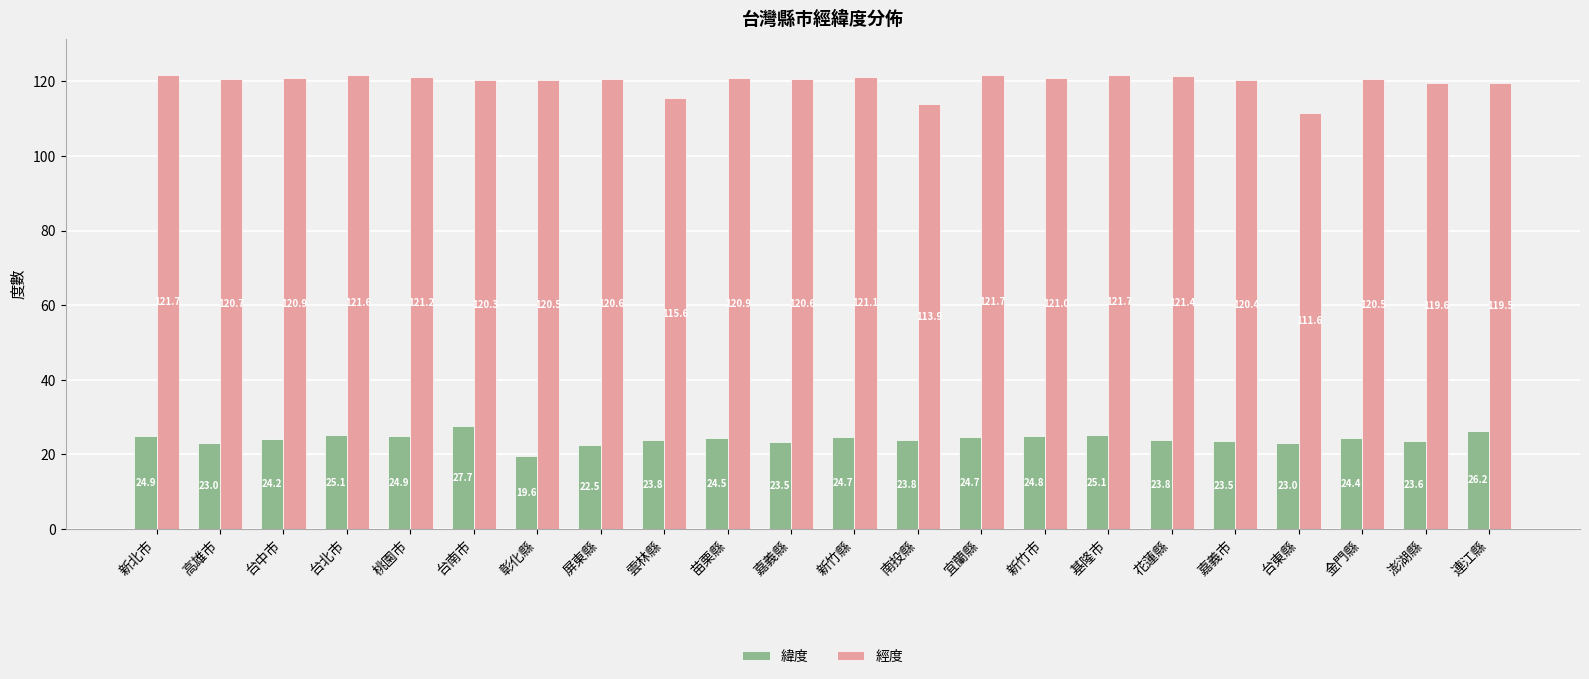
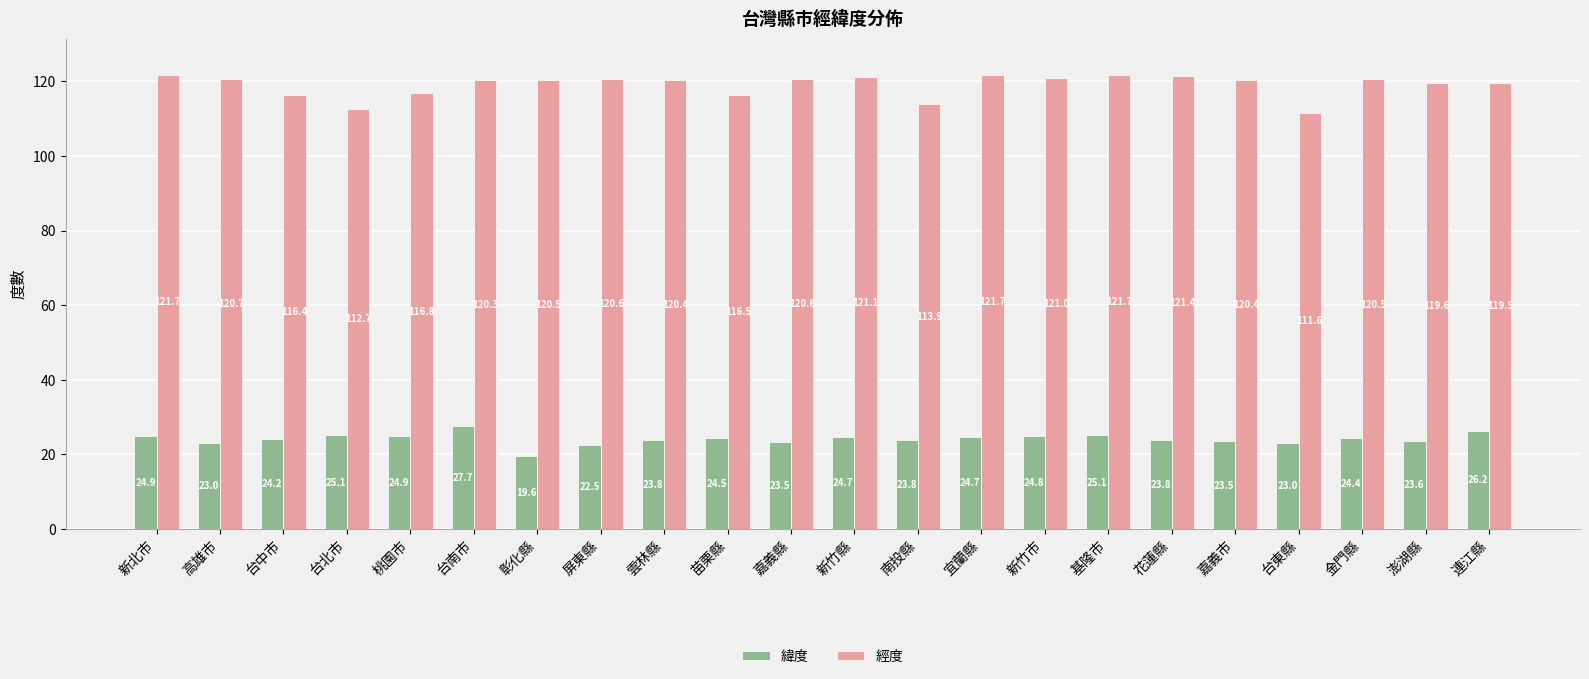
經度, 台中市: 120.9 -> 116.4
經度, 台北市: 121.6 -> 112.7
經度, 桃園市: 121.2 -> 116.8
經度, 雲林縣: 115.6 -> 120.4
經度, 苗栗縣: 120.9 -> 116.5
